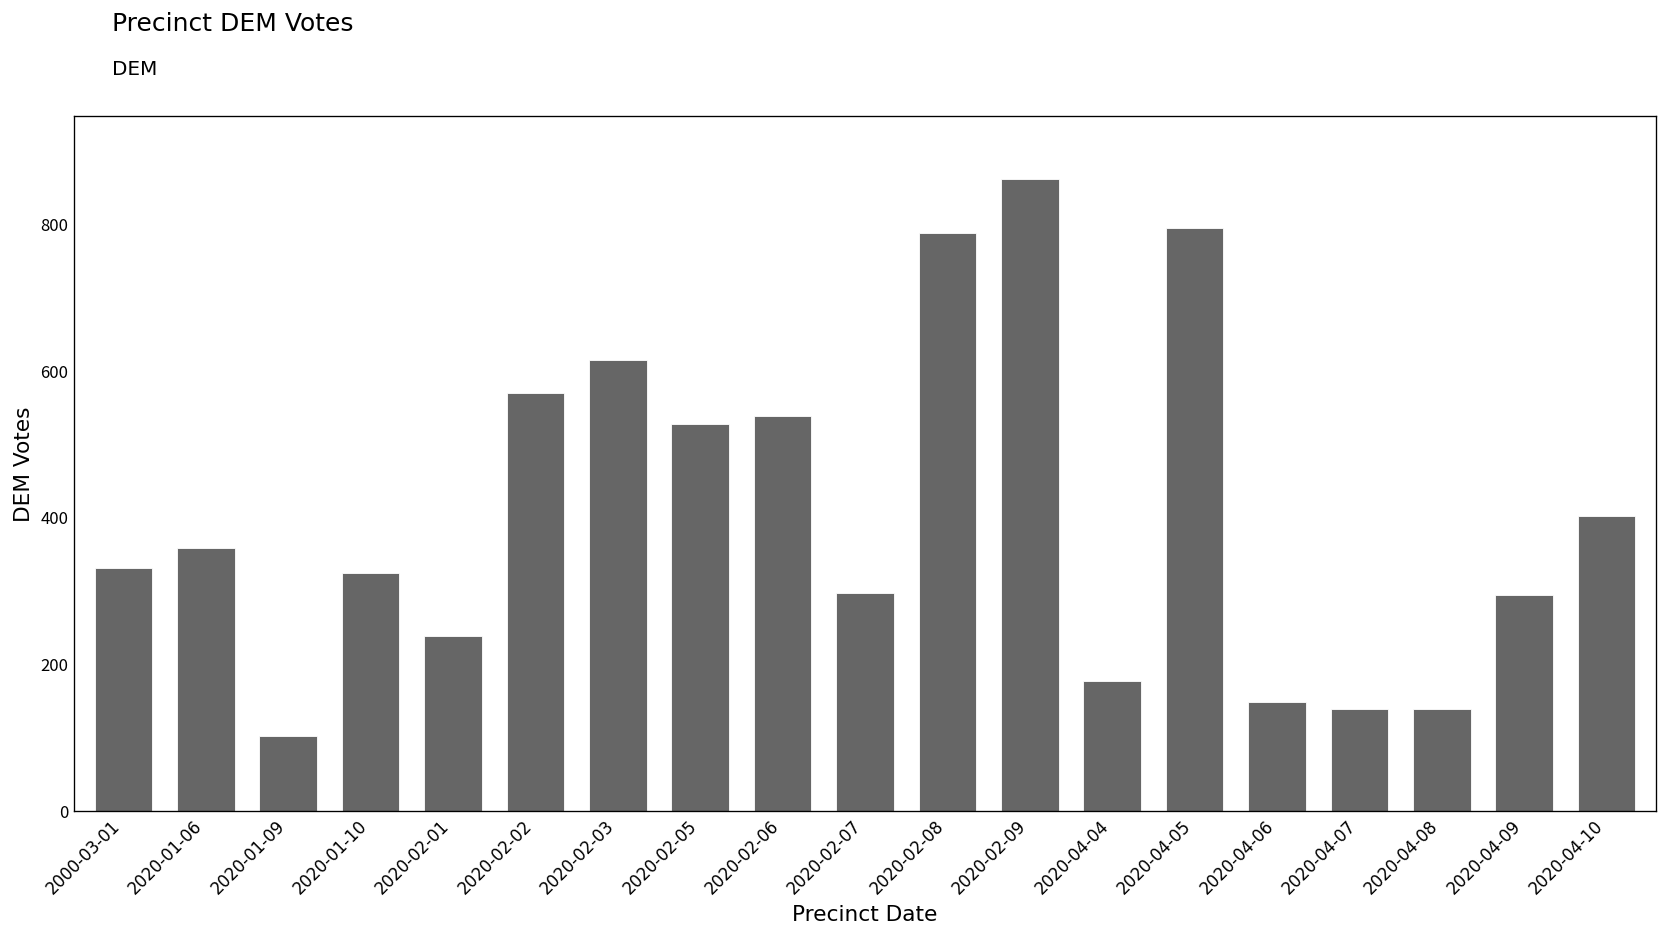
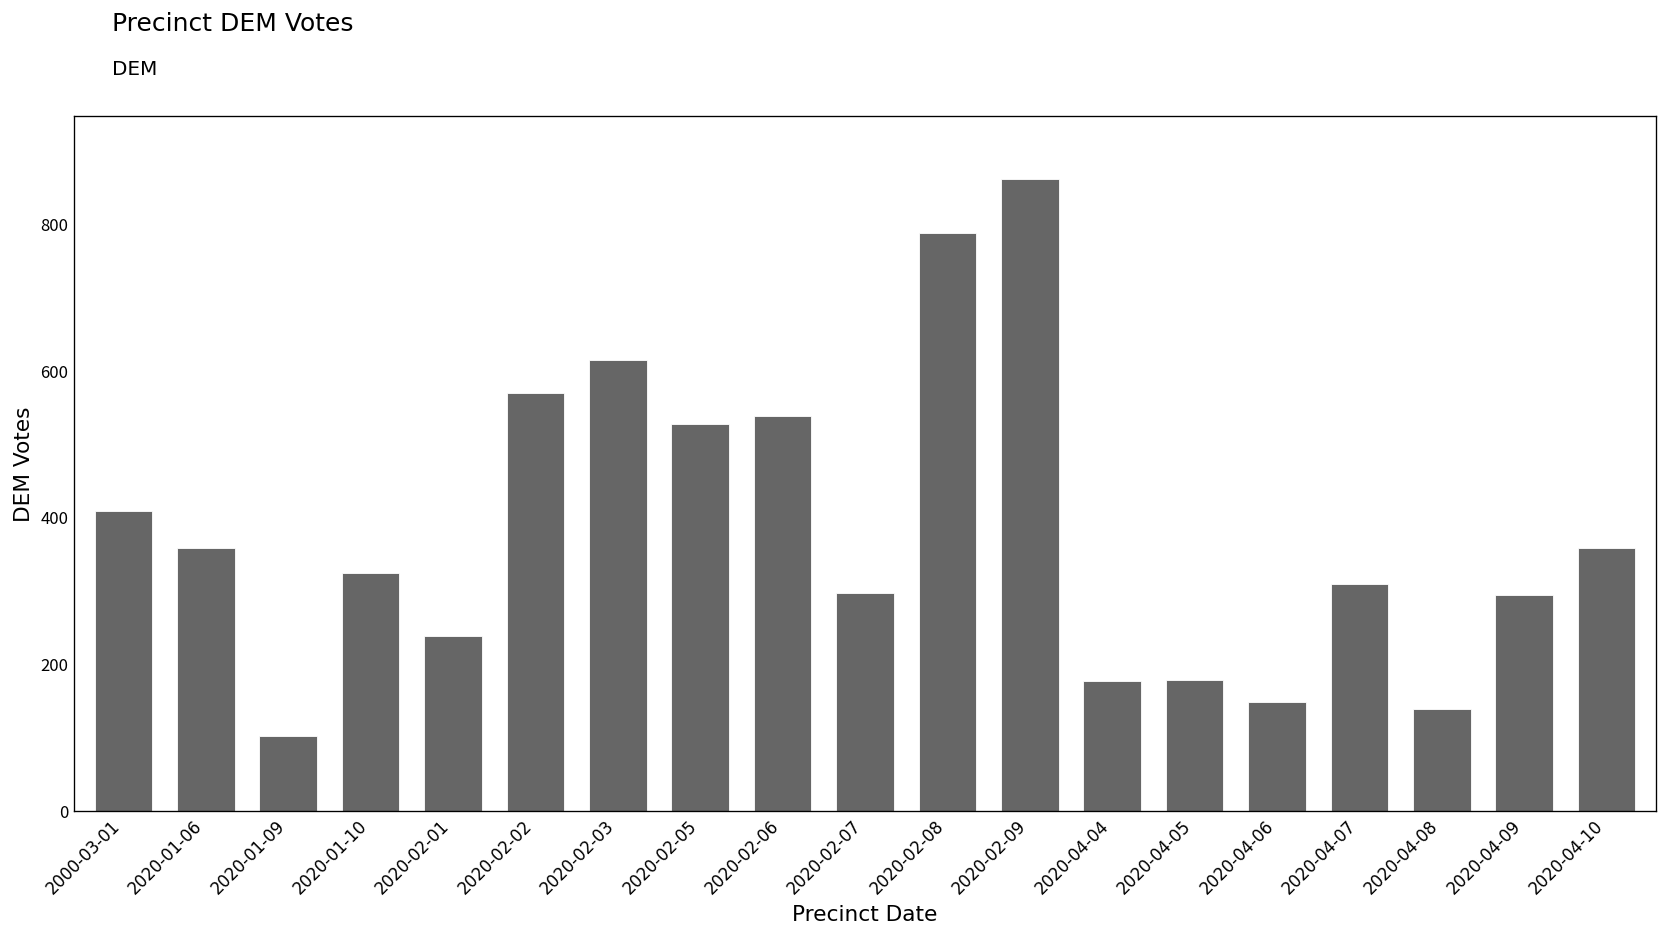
2000-03-01: 330 -> 410
2020-04-05: 800 -> 180
2020-04-07: 140 -> 310
2020-04-10: 400 -> 360
